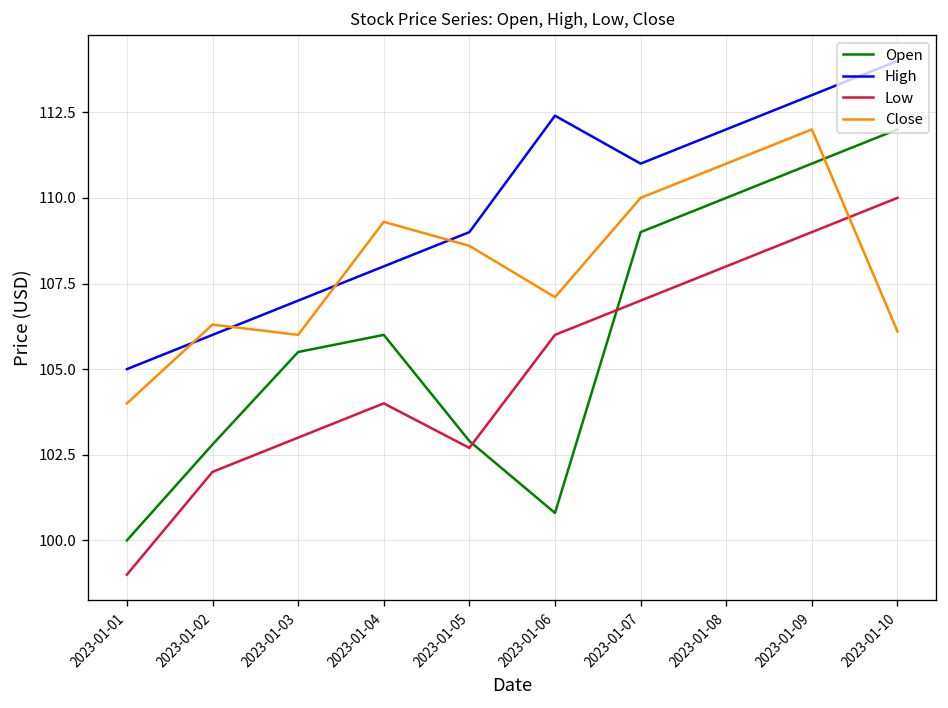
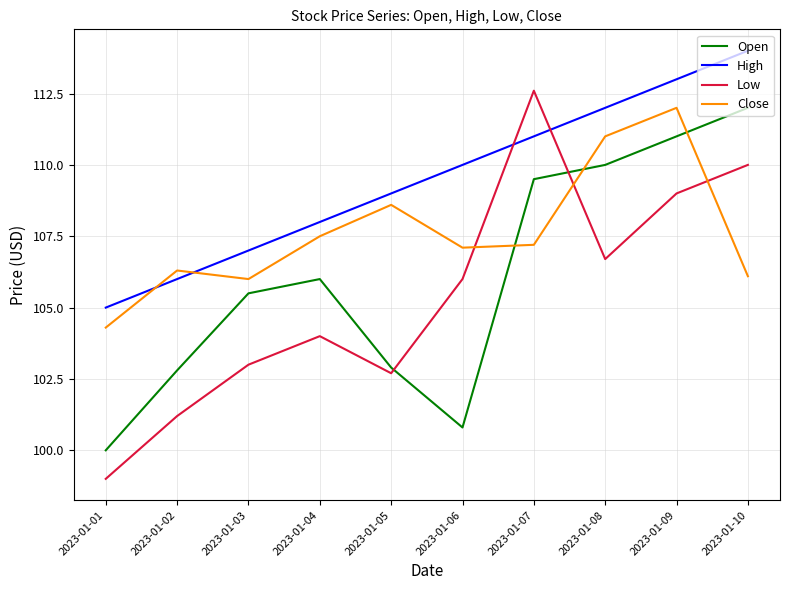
Close, 2023-01-01: 104.0 -> 104.3
Low, 2023-01-02: 102.0 -> 101.2
Close, 2023-01-04: 109.3 -> 107.5
High, 2023-01-06: 112.4 -> 110.0
Open, 2023-01-07: 109.0 -> 109.5
Low, 2023-01-07: 107.0 -> 112.6
Close, 2023-01-07: 110.0 -> 107.2
Low, 2023-01-08: 108.0 -> 106.7
